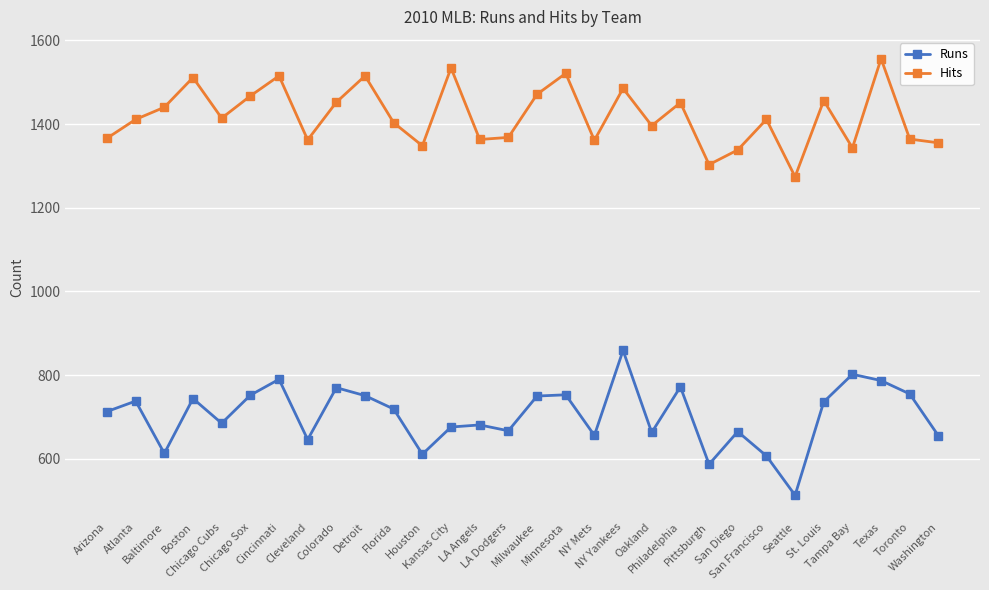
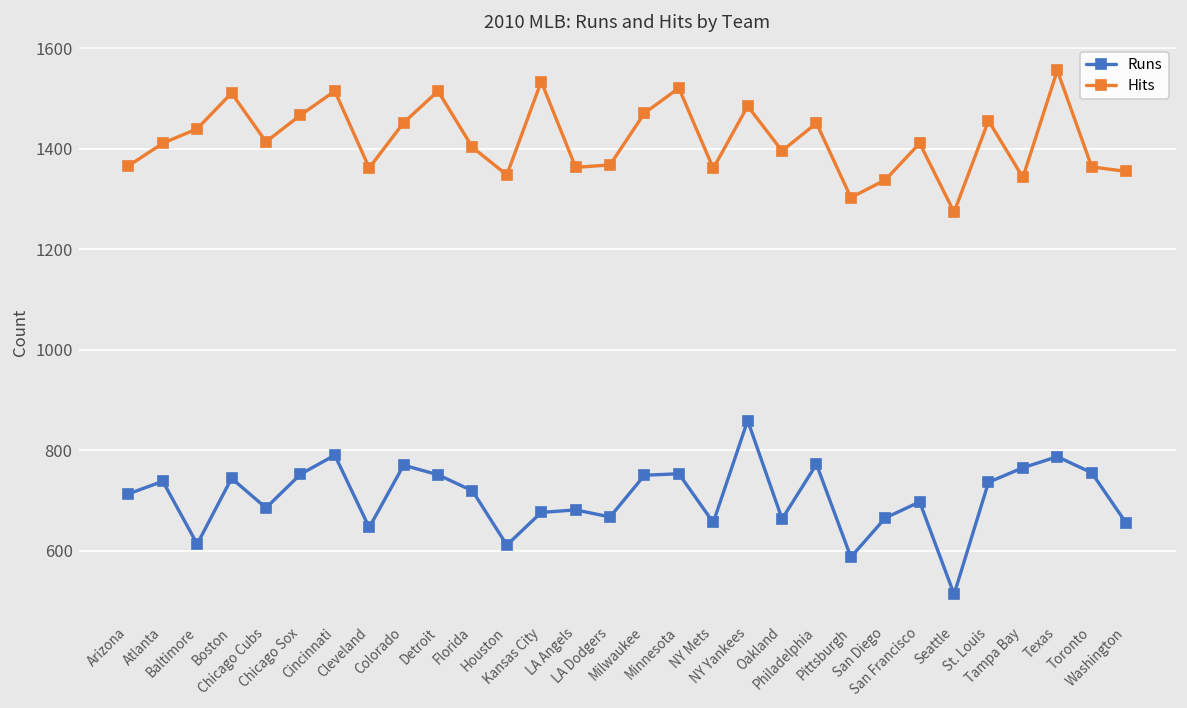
Runs, San Francisco: 610 -> 700
Runs, Tampa Bay: 800 -> 770
